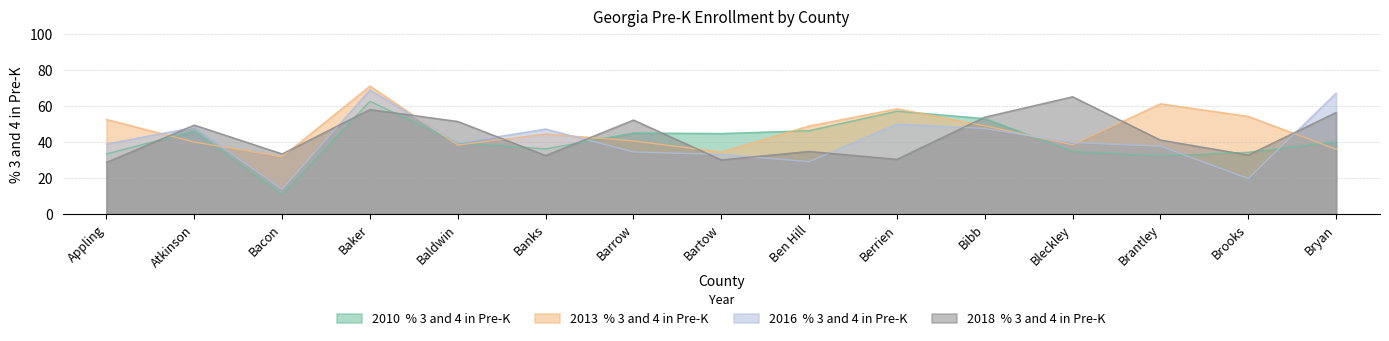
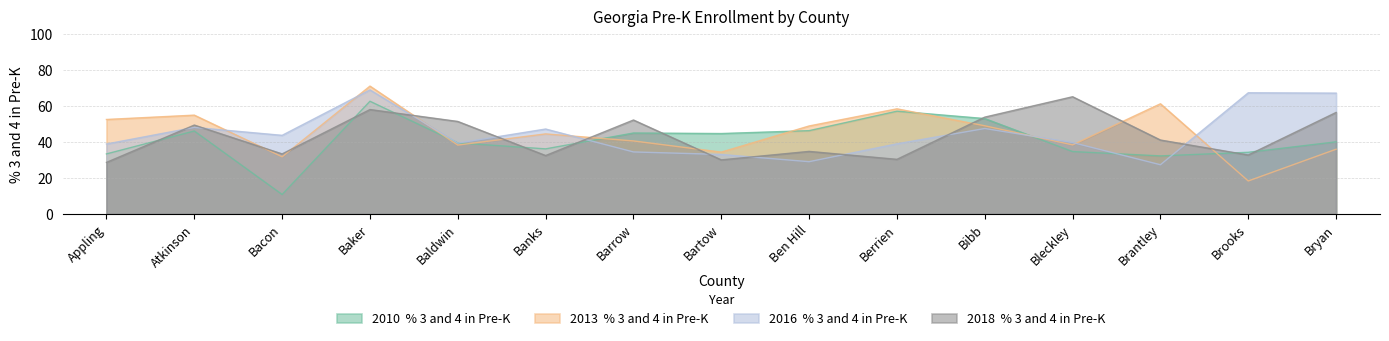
2013 % 3 and 4 in Pre-K, Atkinson: 40 -> 55
2016 % 3 and 4 in Pre-K, Bacon: 14 -> 44
2016 % 3 and 4 in Pre-K, Berrien: 50 -> 39
2016 % 3 and 4 in Pre-K, Brantley: 38 -> 27
2013 % 3 and 4 in Pre-K, Brooks: 54 -> 18
2016 % 3 and 4 in Pre-K, Brooks: 20 -> 67
